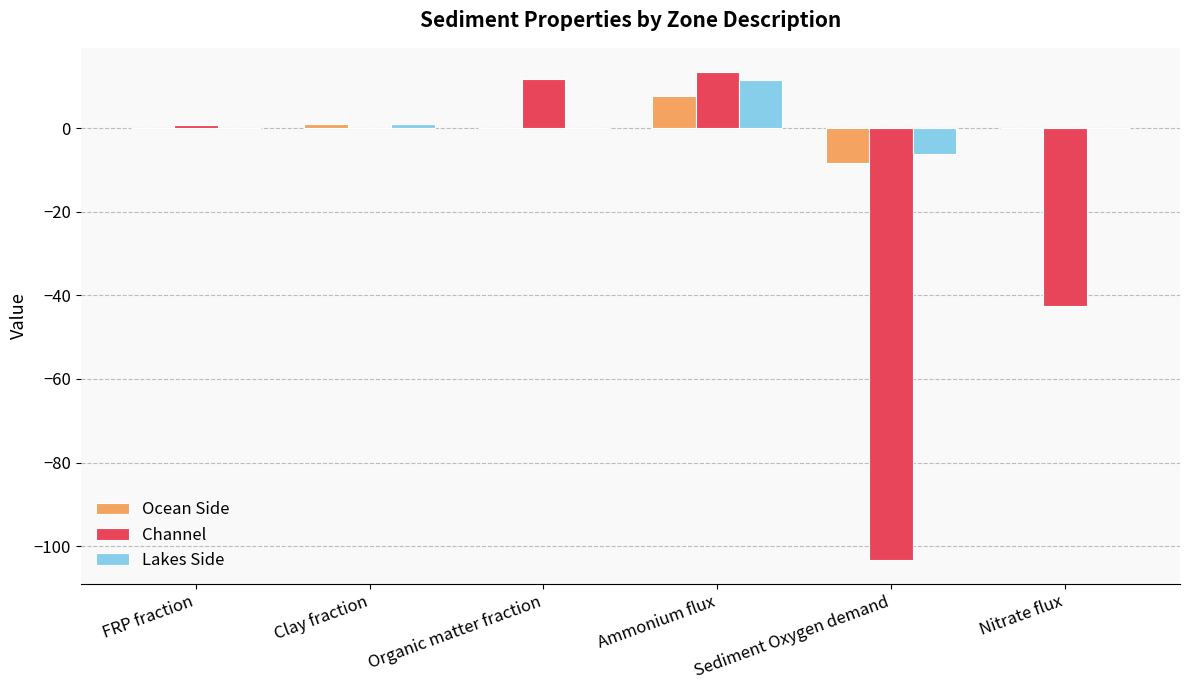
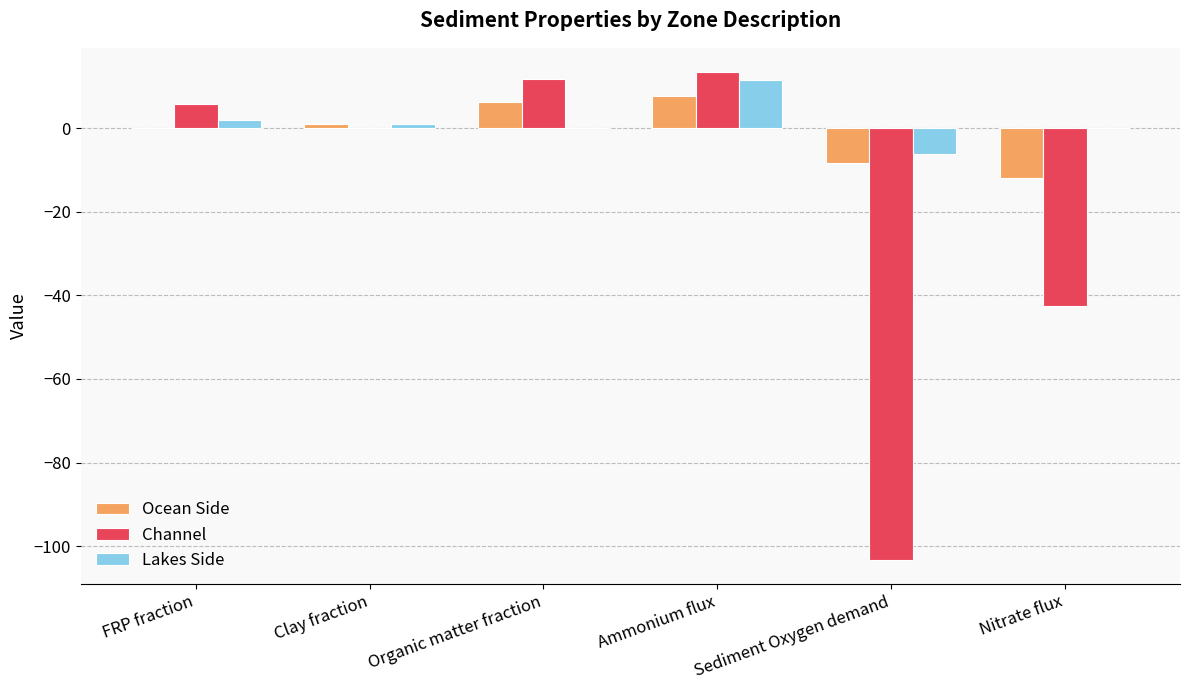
Channel, FRP fraction: 1 -> 6
Lakes Side, FRP fraction: 0 -> 2
Ocean Side, Organic matter fraction: 0 -> 6
Ocean Side, Nitrate flux: 0 -> -12
